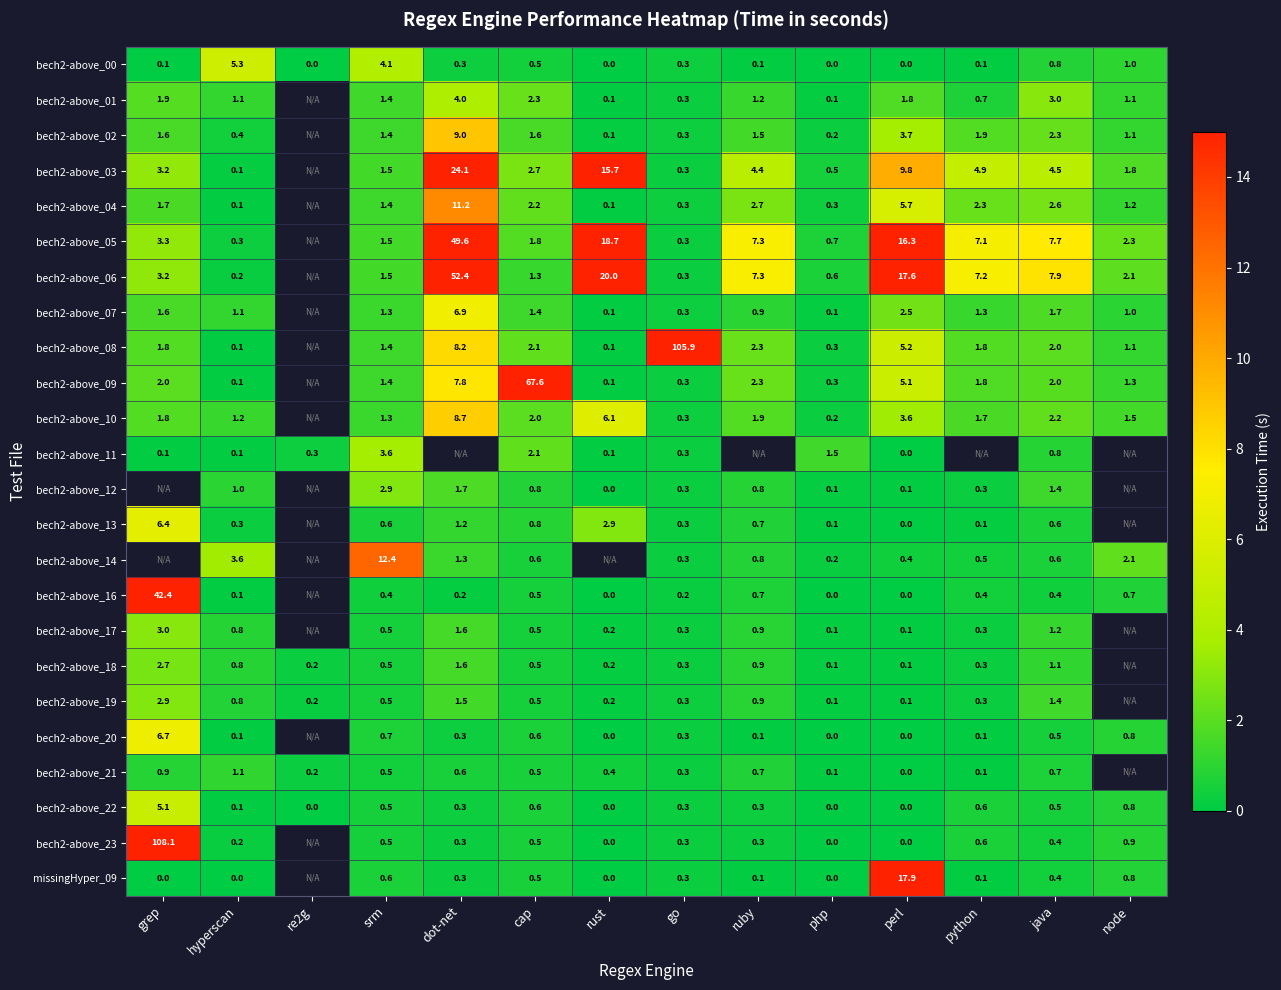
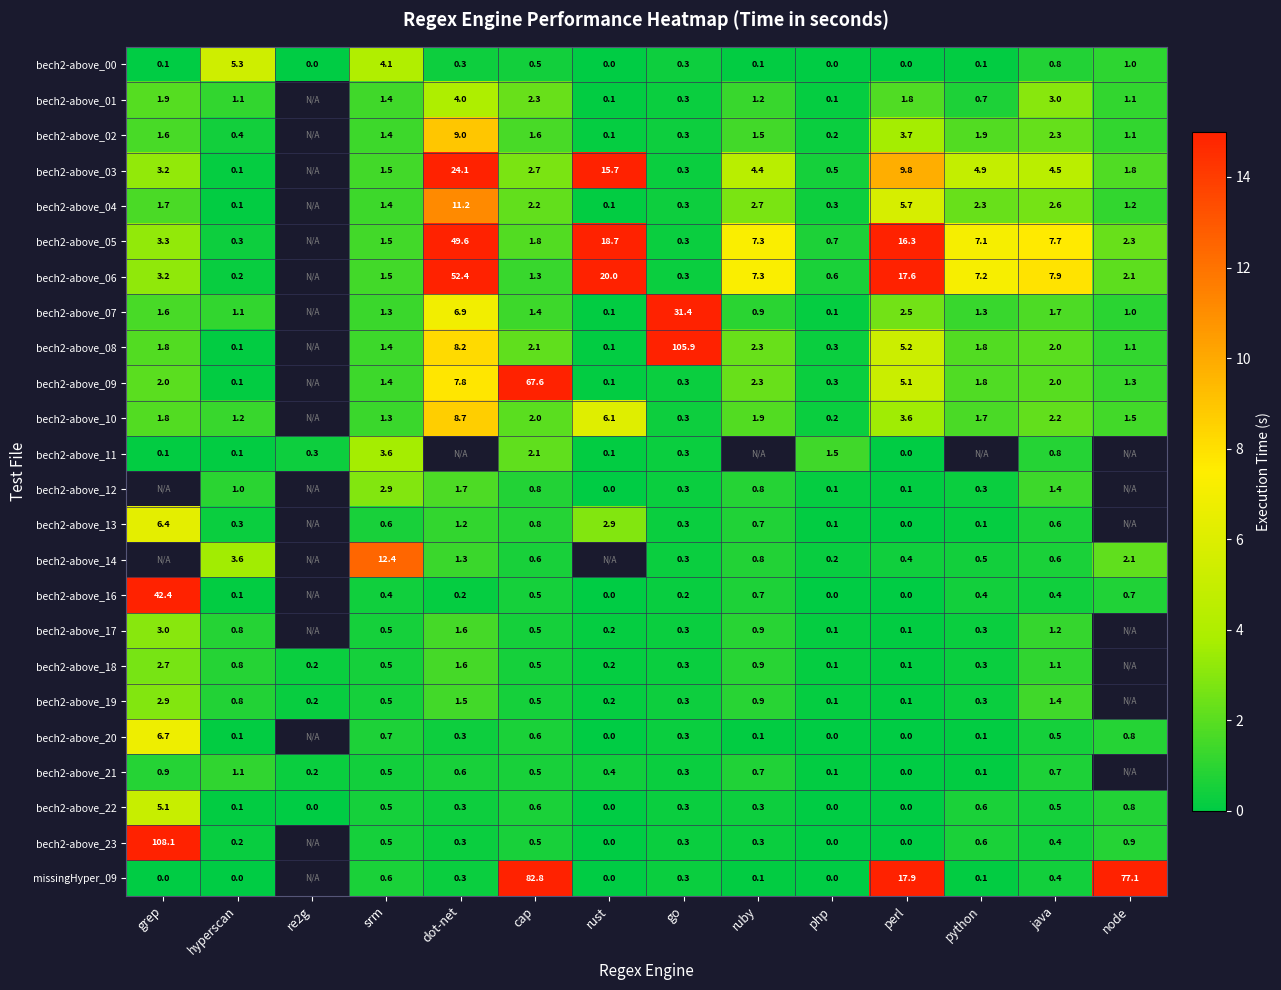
bech2-above_07, go: 0.3 -> 31.4
missingHyper_09, cap: 0.5 -> 82.8
missingHyper_09, node: 0.8 -> 77.1
